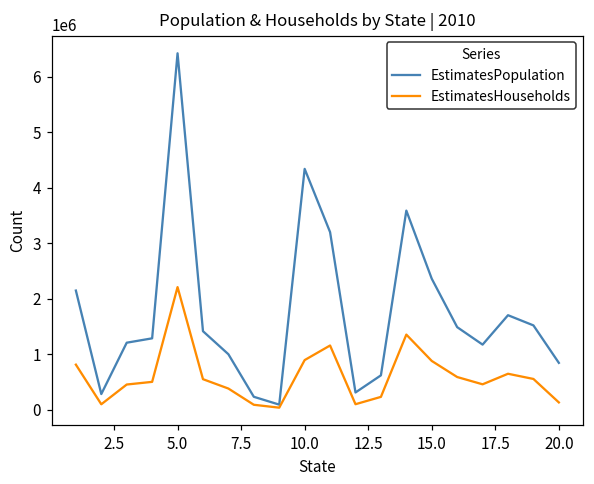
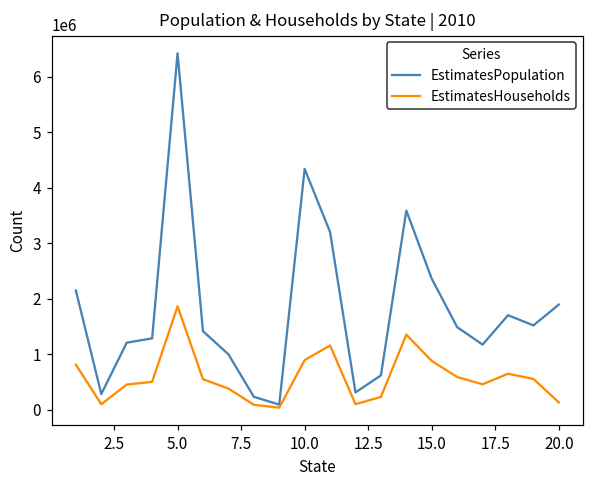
EstimatesHouseholds, 5.0: 2200000 -> 1900000
EstimatesPopulation, 20.0: 800000 -> 1900000
